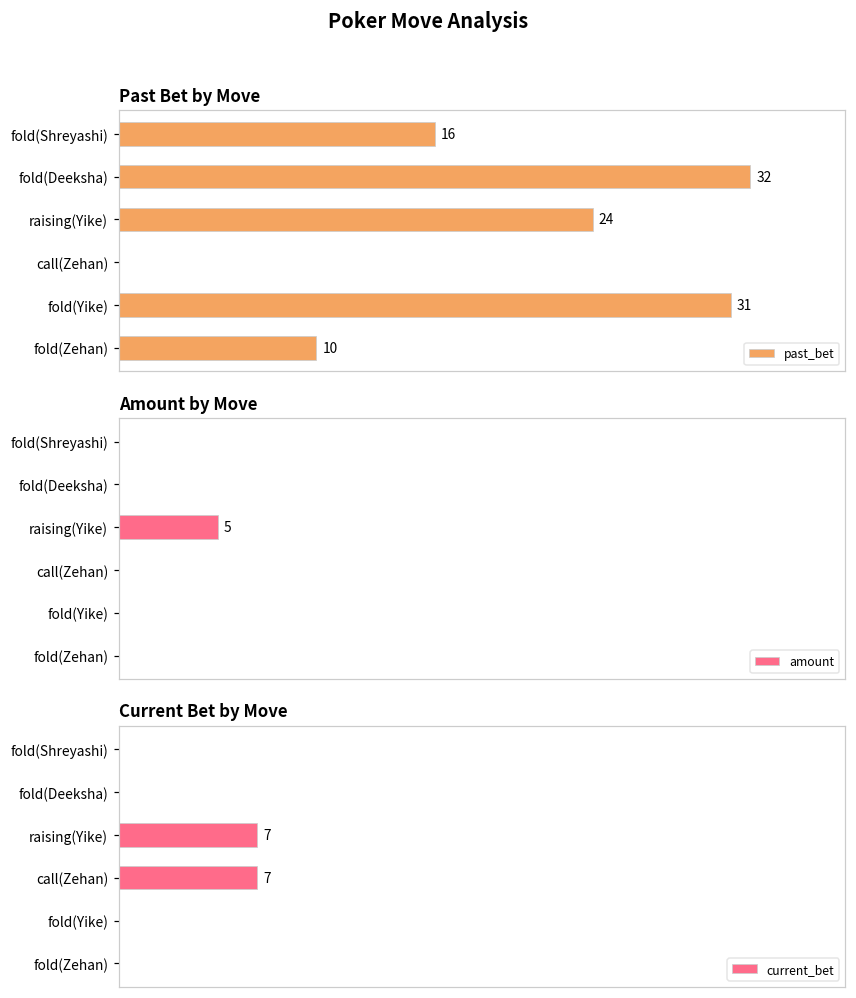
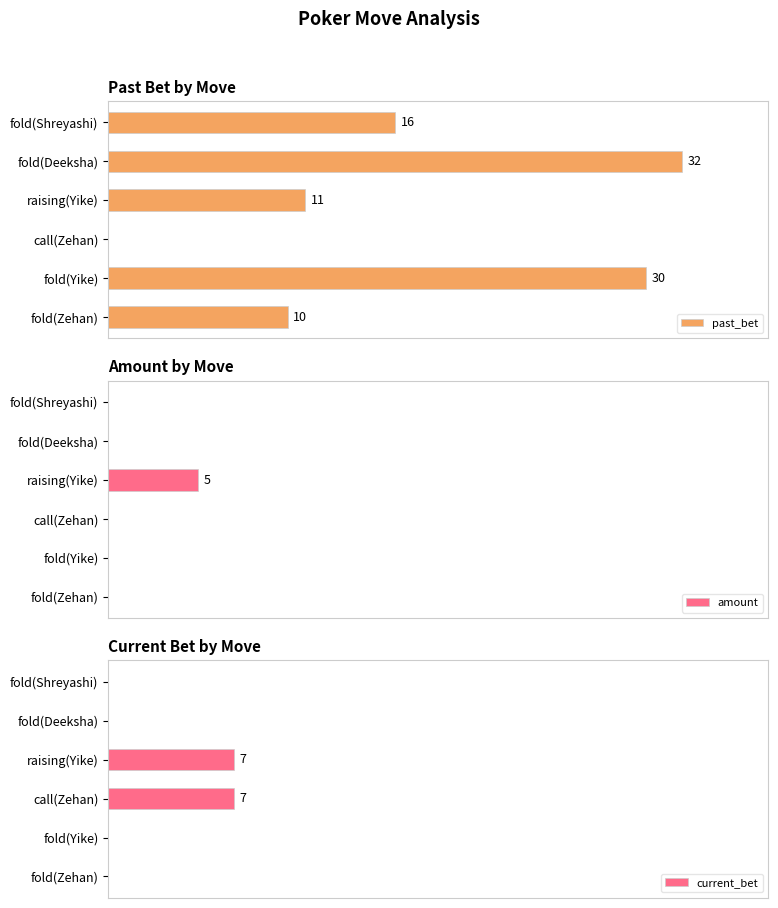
Past Bet by Move, raising(Yike): 24 -> 11
Past Bet by Move, fold(Yike): 31 -> 30
